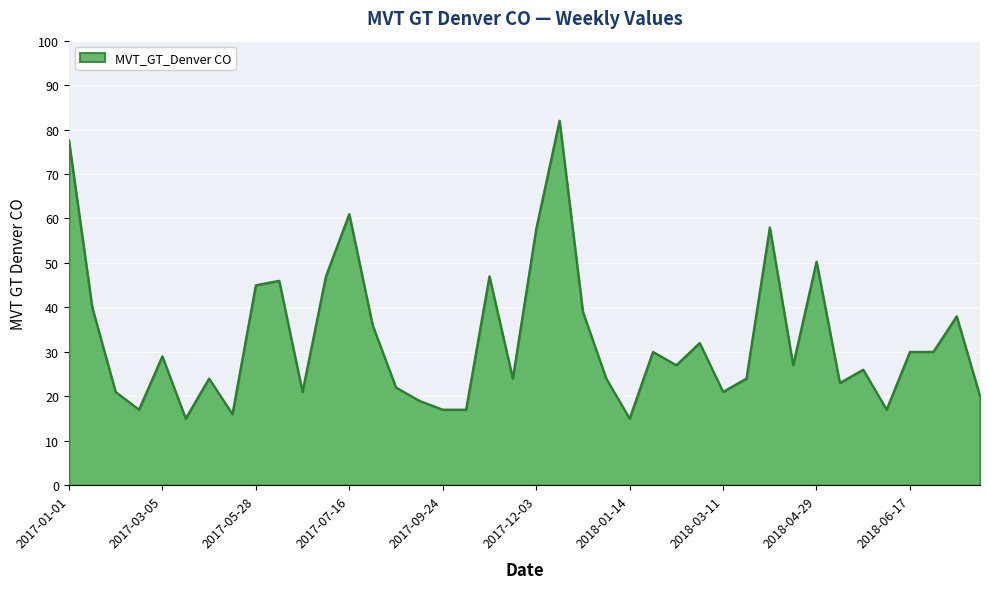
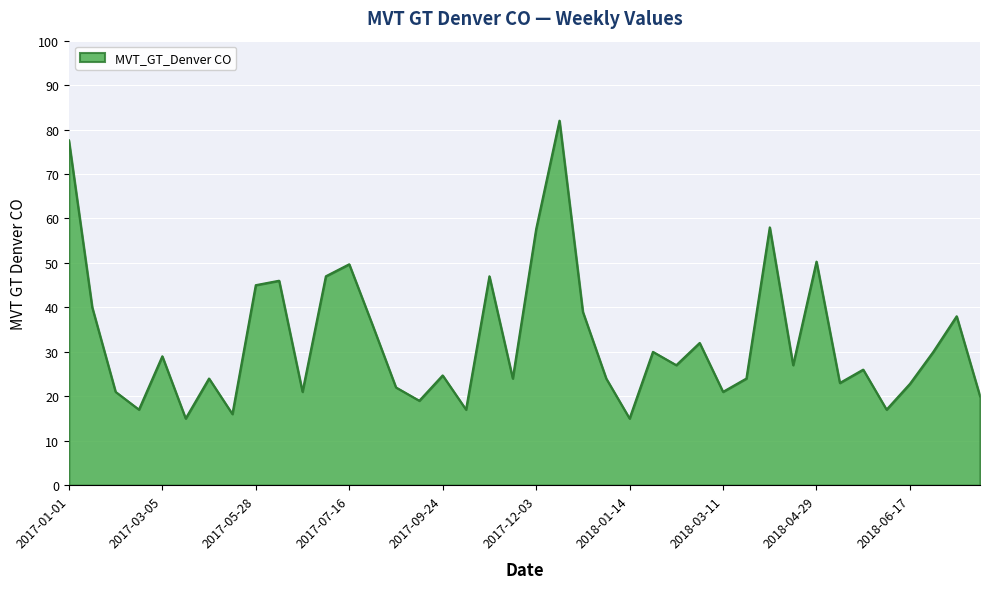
2017-07-16: 61 -> 50
2017-09-24: 17 -> 25
2018-06-17: 30 -> 23
